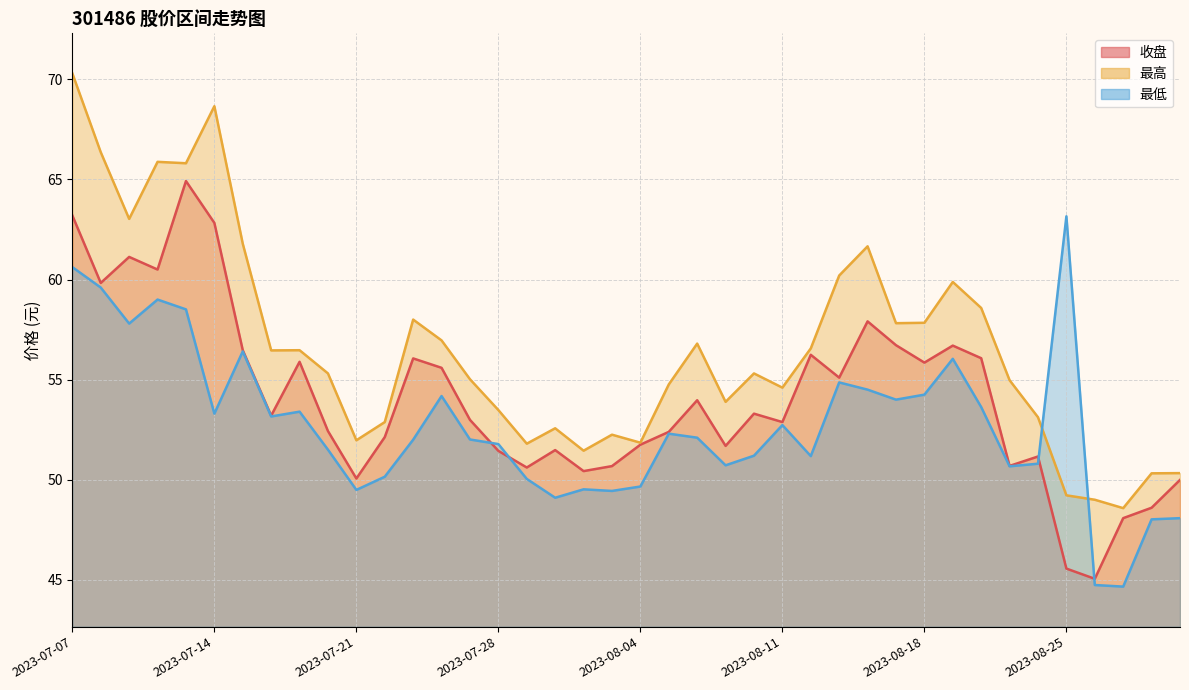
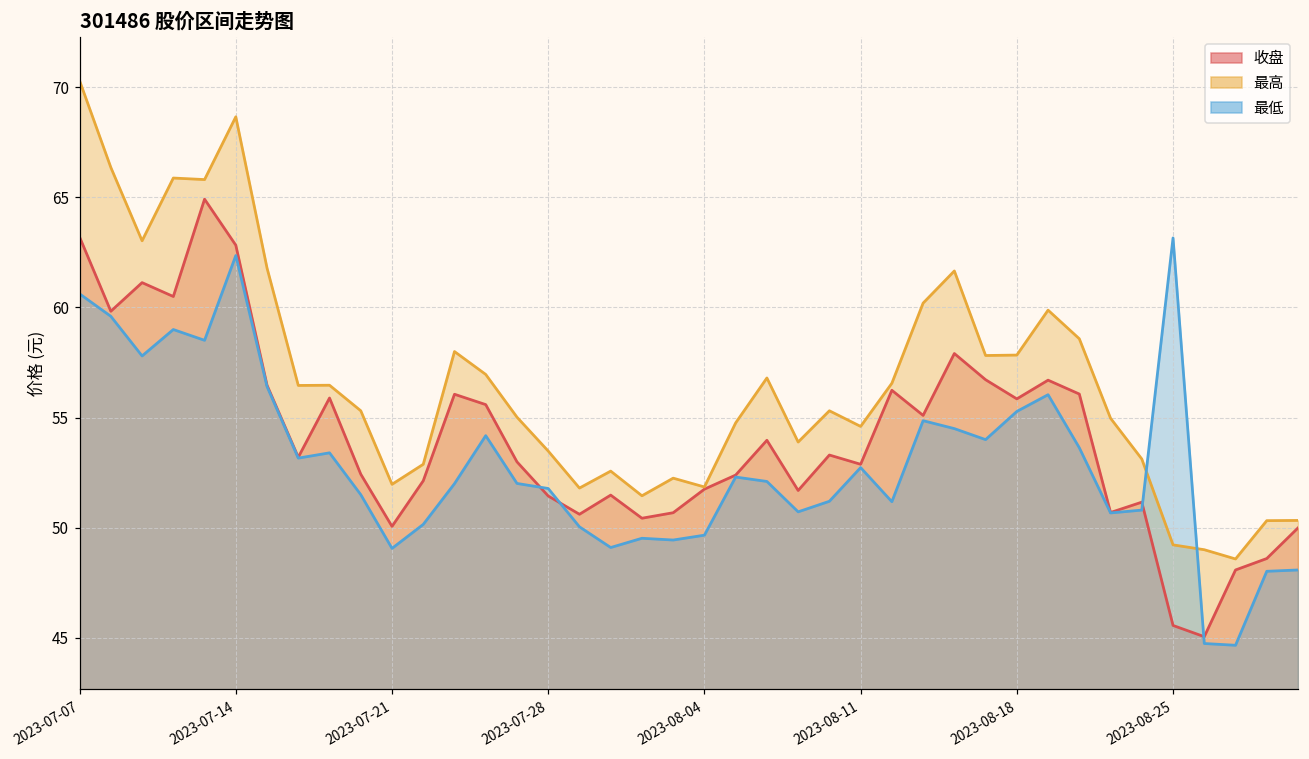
最低, 2023-07-14: 53.3 -> 62.4
最低, 2023-07-21: 49.5 -> 49.1
最低, 2023-08-18: 54.3 -> 55.3
